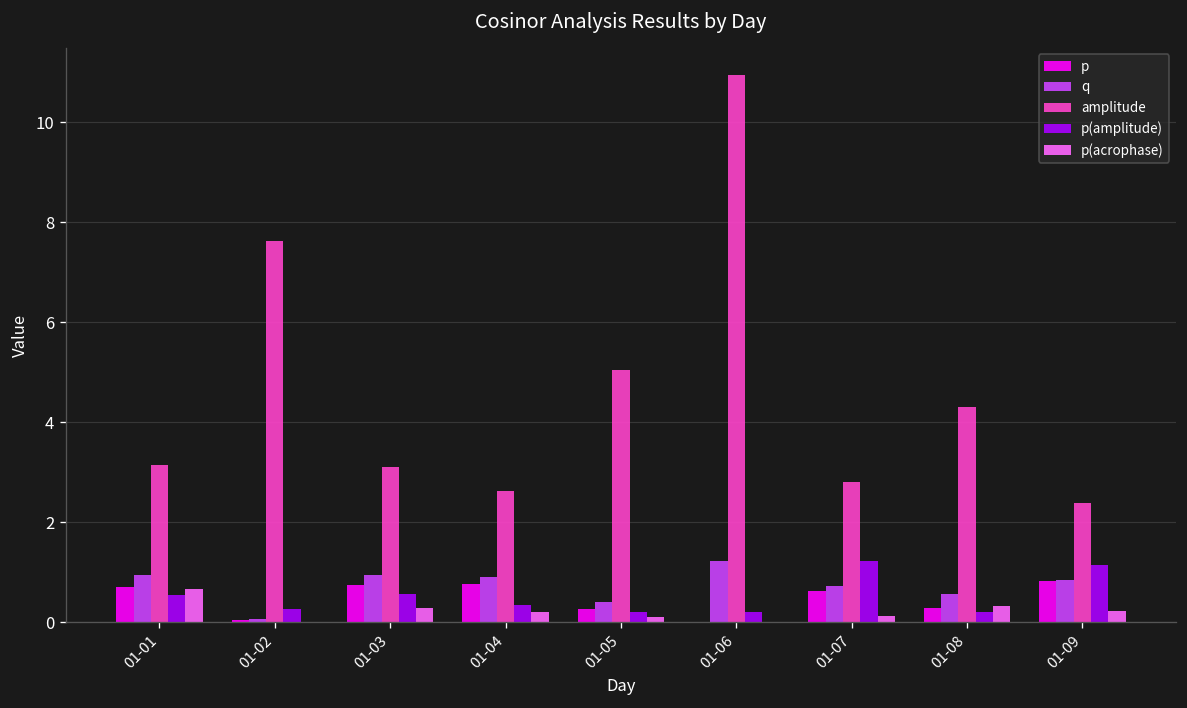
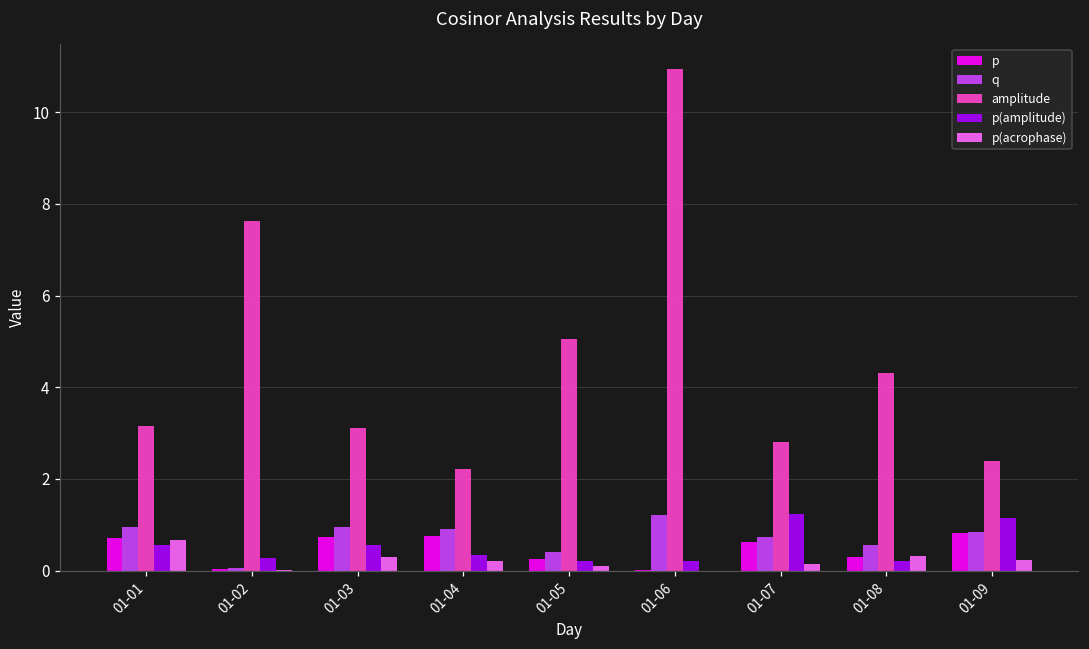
amplitude, 01-04: 2.6 -> 2.2
